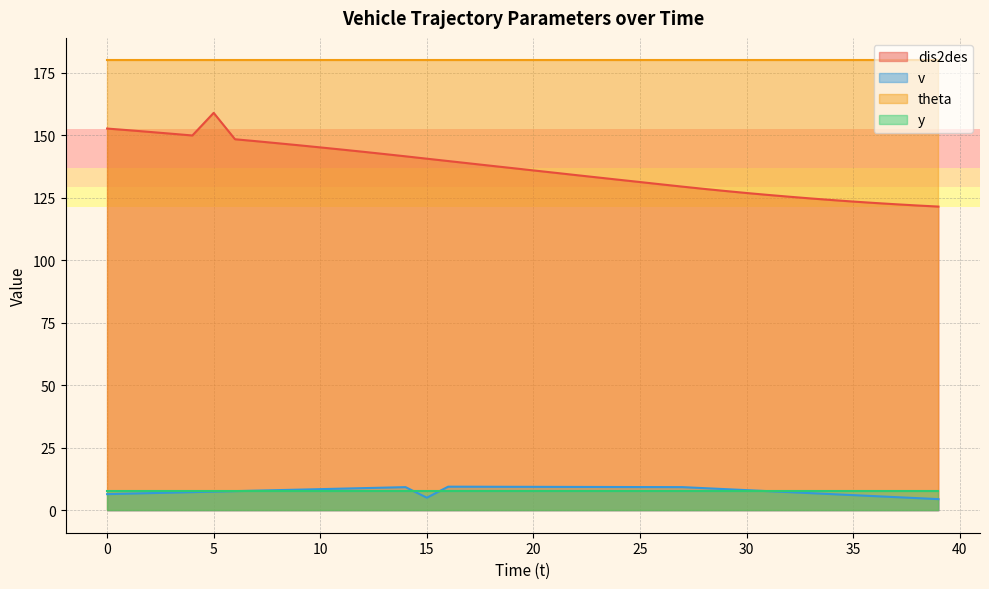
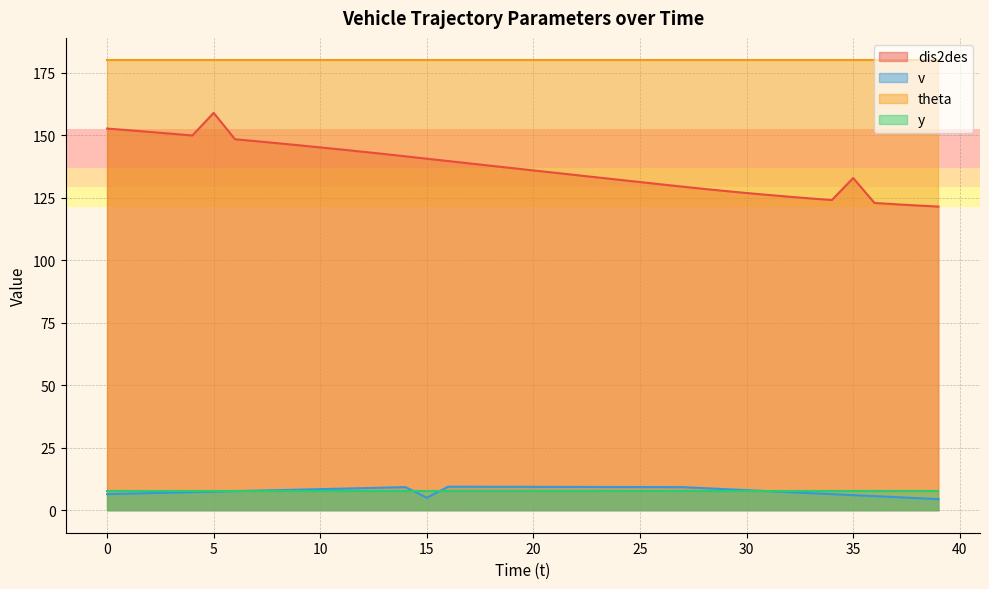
dis2des, 35: 124 -> 133
